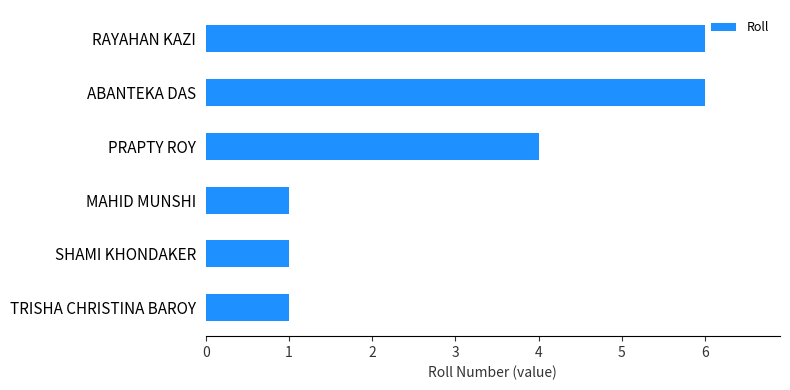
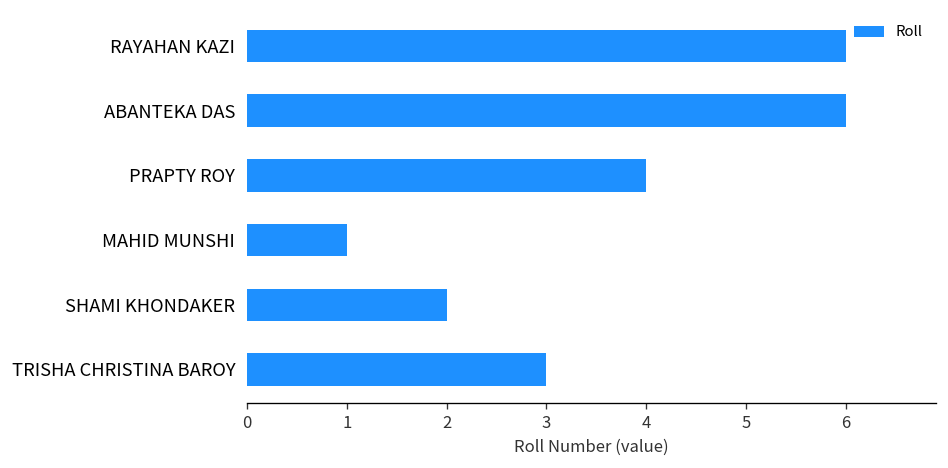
SHAMI KHONDAKER: 1 -> 2
TRISHA CHRISTINA BAROY: 1 -> 3
